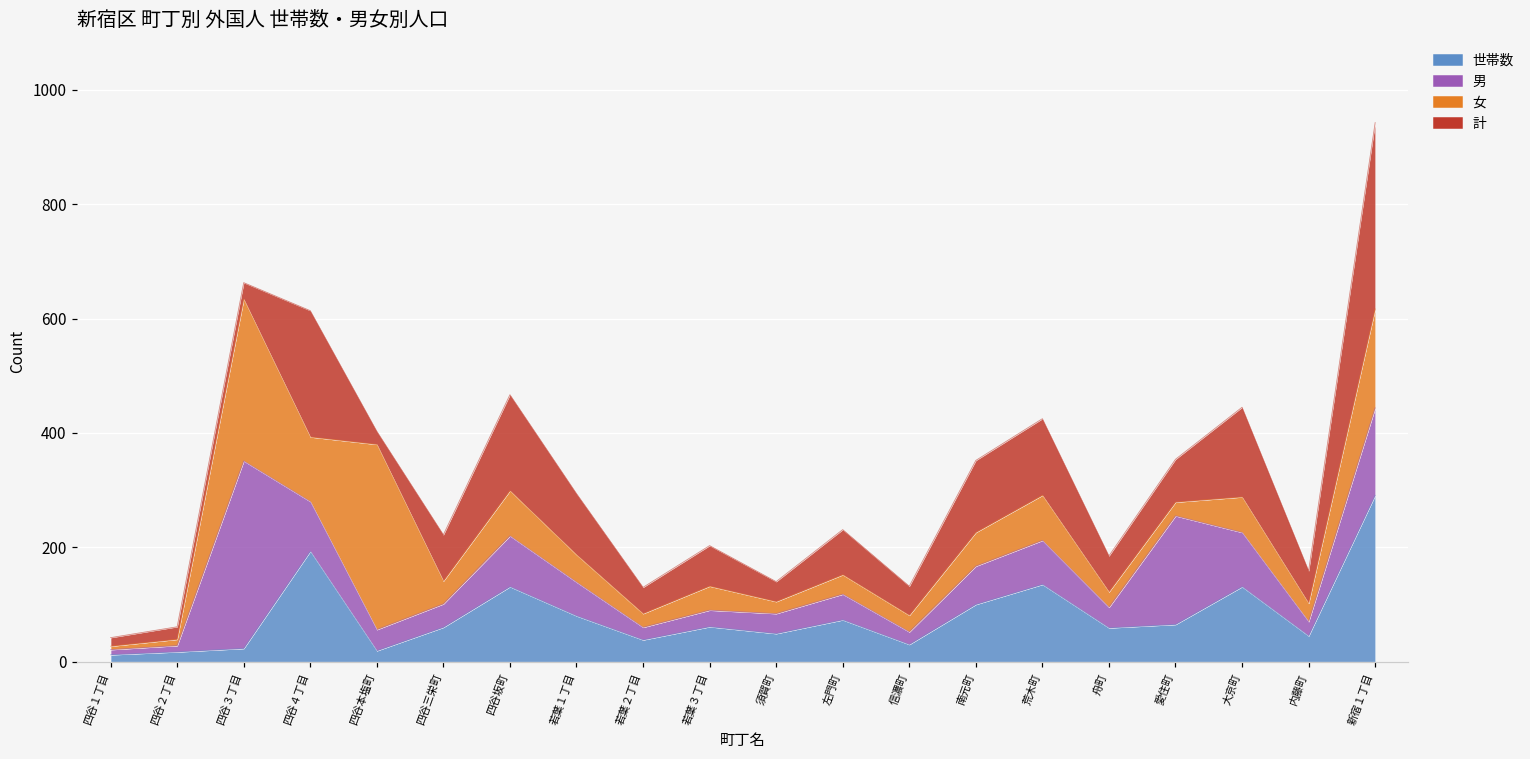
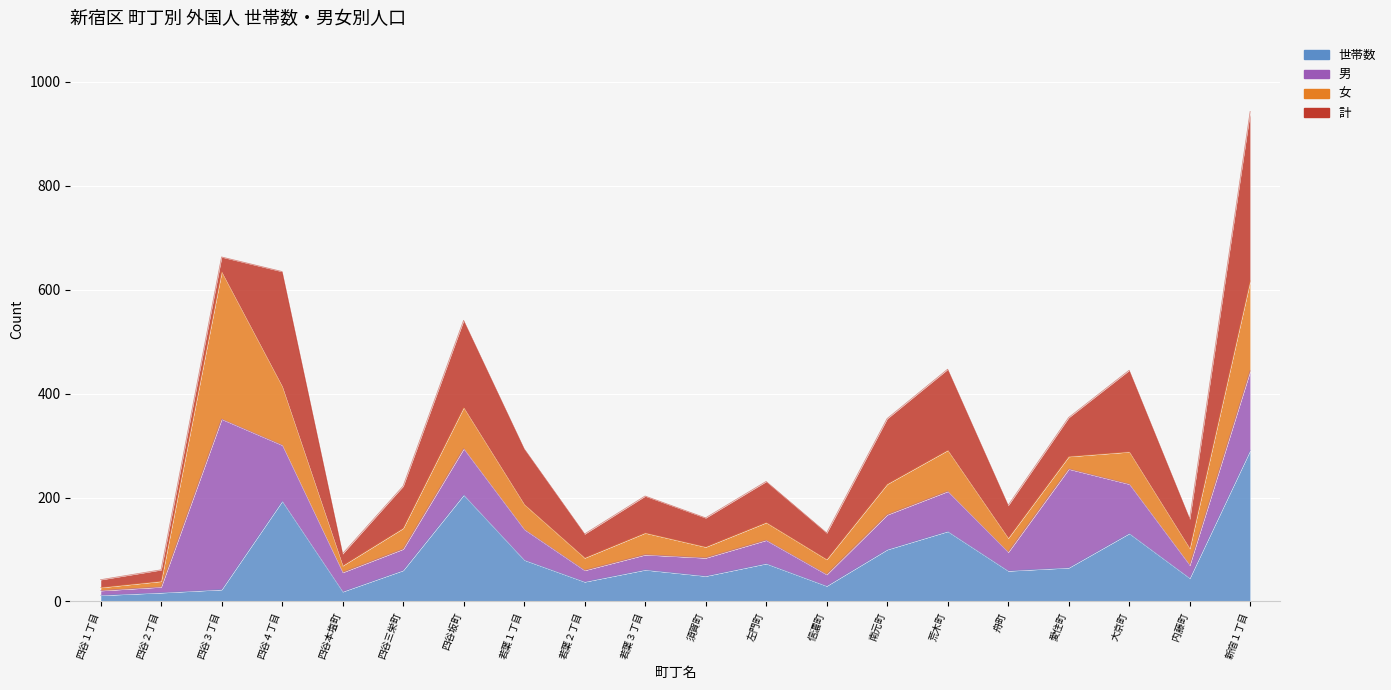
男, 四谷４丁目: 90 -> 110
女, 四谷本塩町: 320 -> 10
世帯数, 四谷坂町: 130 -> 210
計, 須賀町: 40 -> 60
計, 荒木町: 130 -> 160
